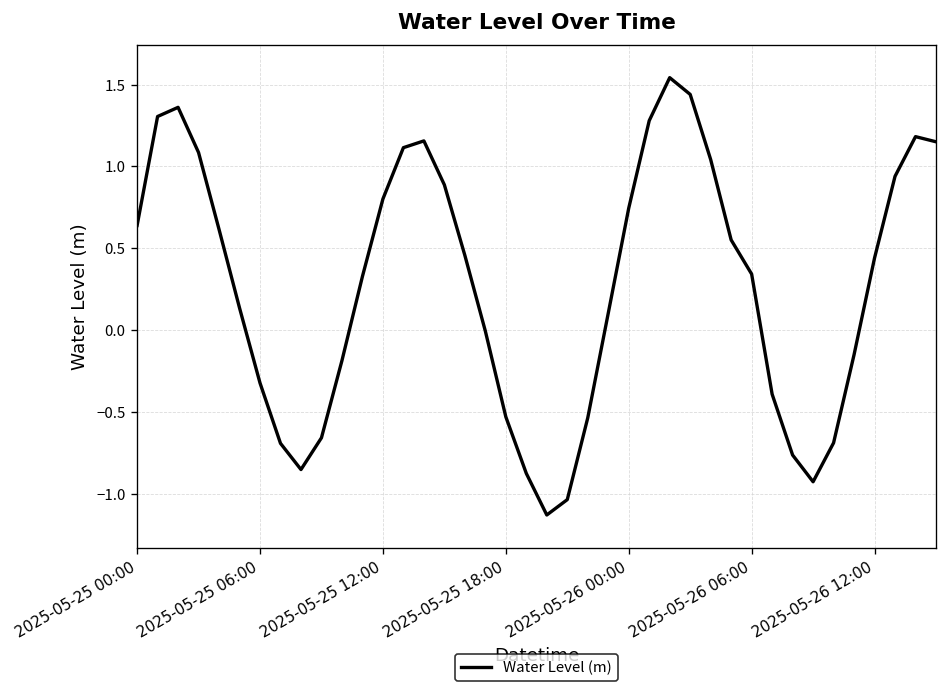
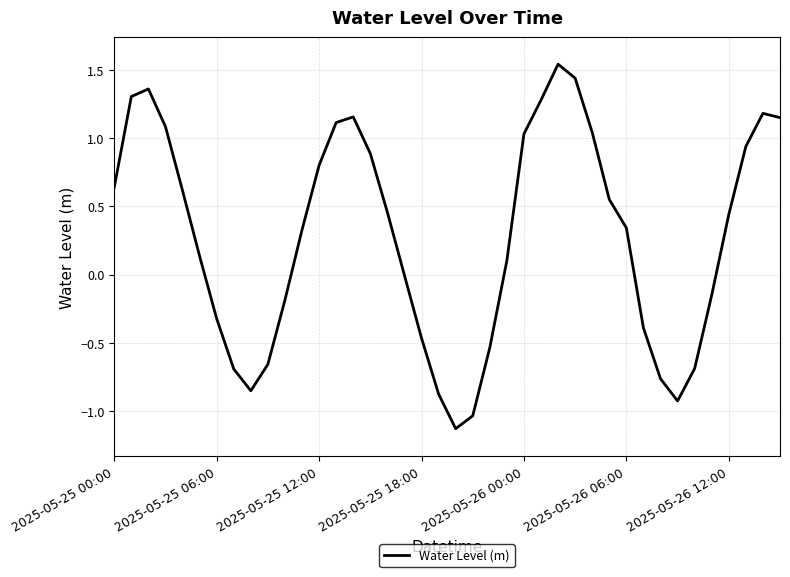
2025-05-25 18:00: -0.53 -> -0.47
2025-05-26 00:00: 0.74 -> 1.03
